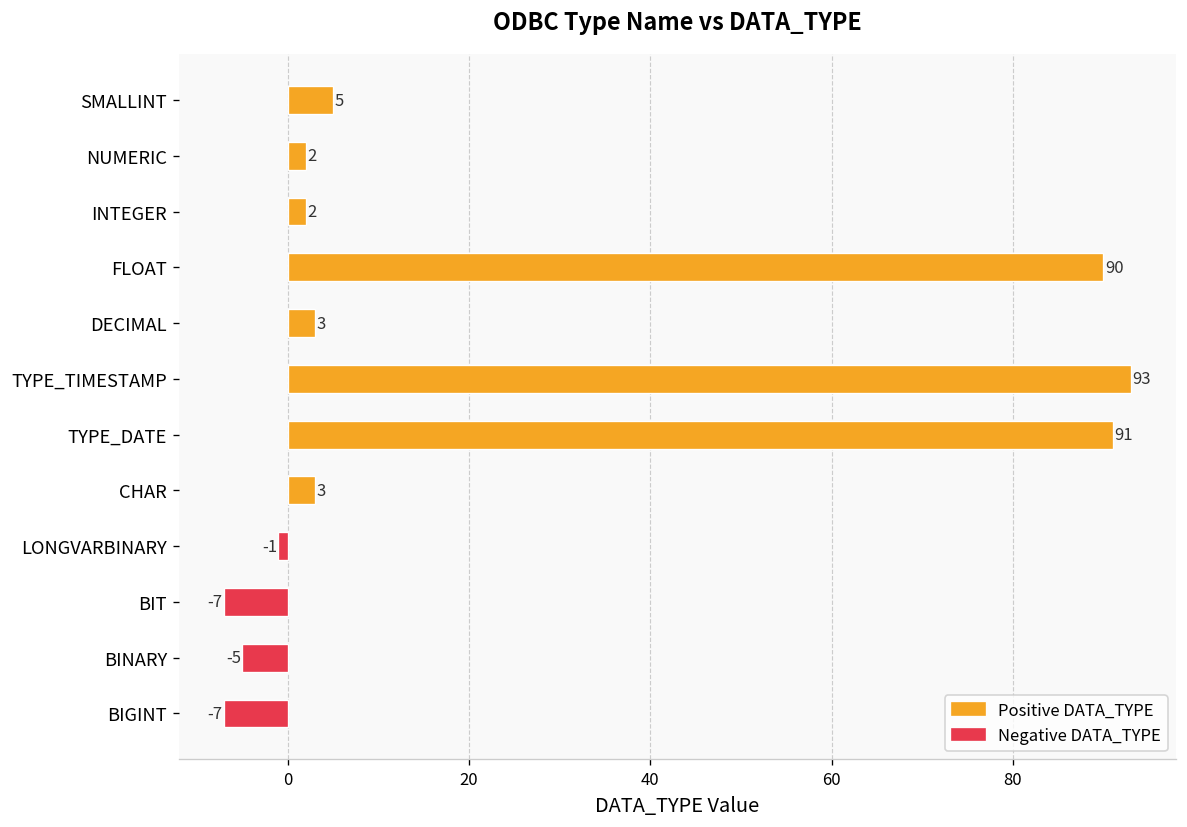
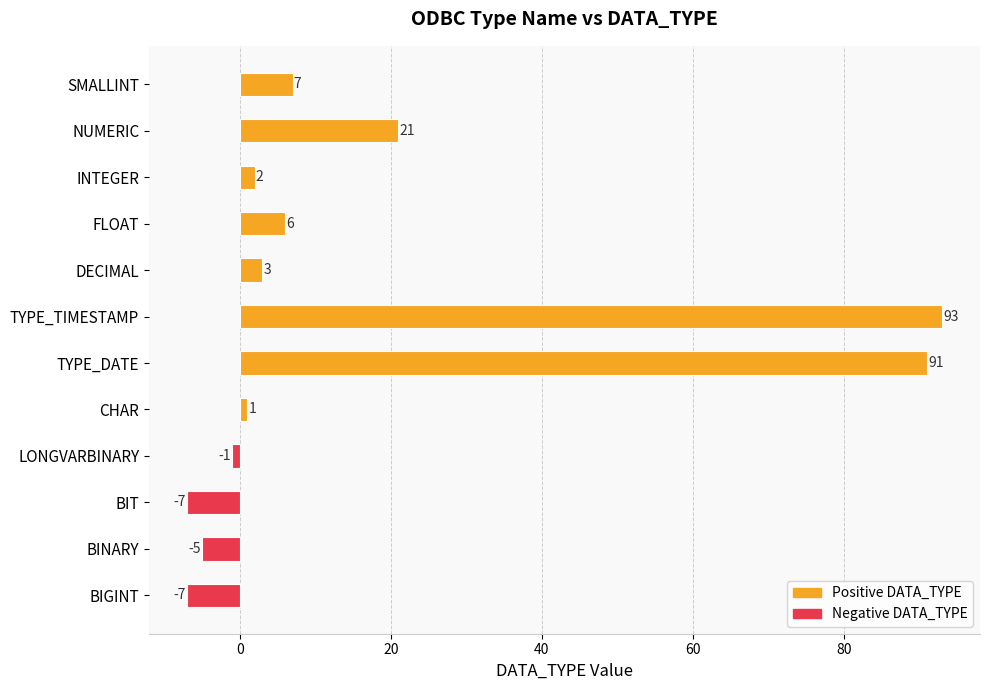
SMALLINT: 5 -> 7
NUMERIC: 2 -> 21
FLOAT: 90 -> 6
CHAR: 3 -> 1
